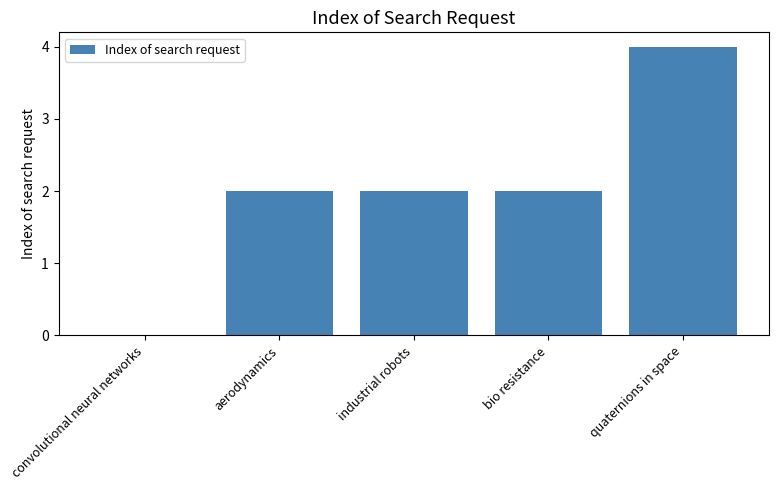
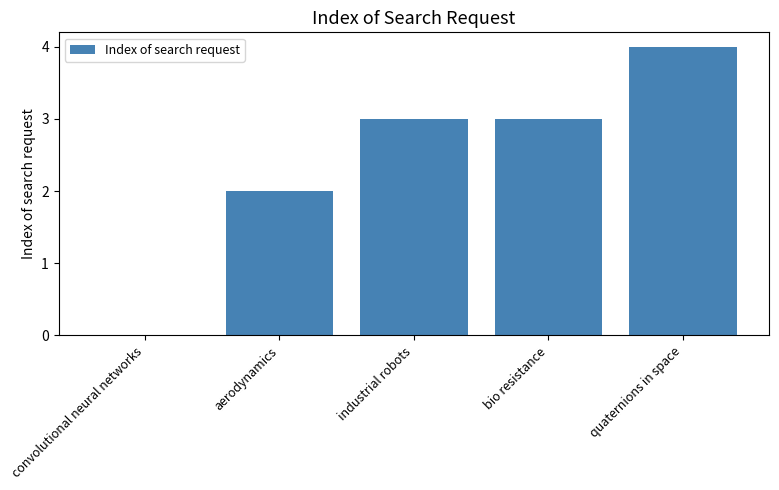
industrial robots: 2 -> 3
bio resistance: 2 -> 3
